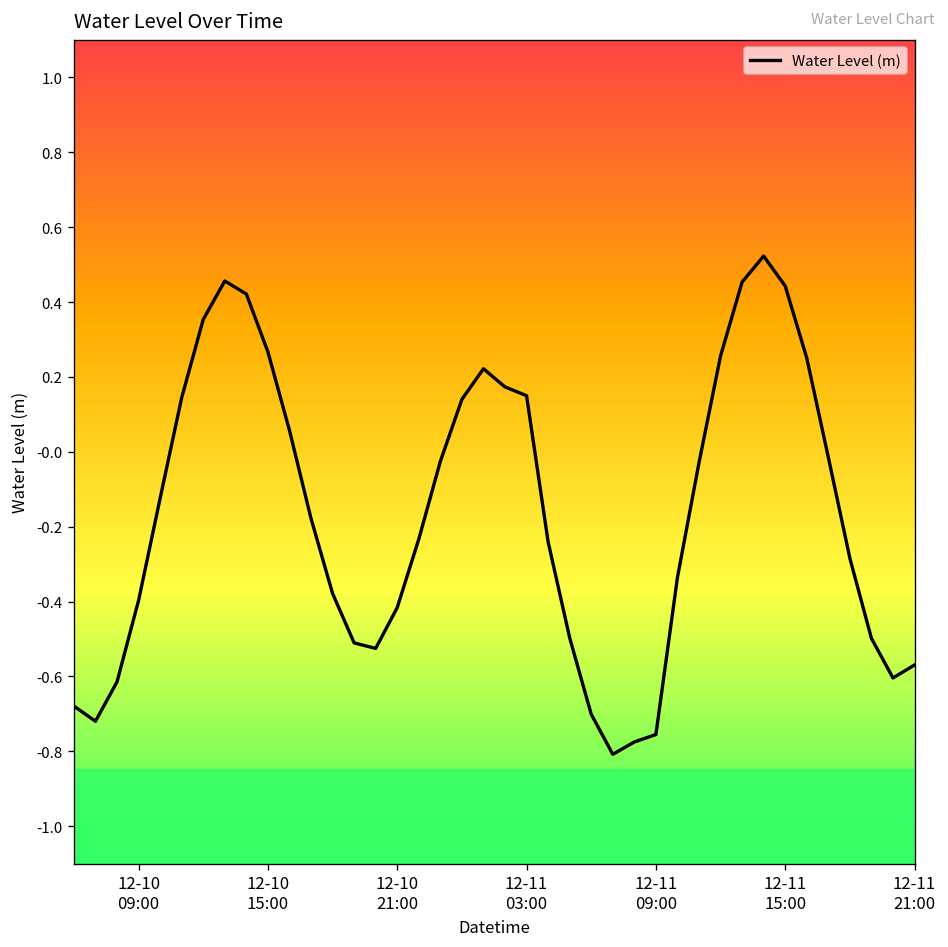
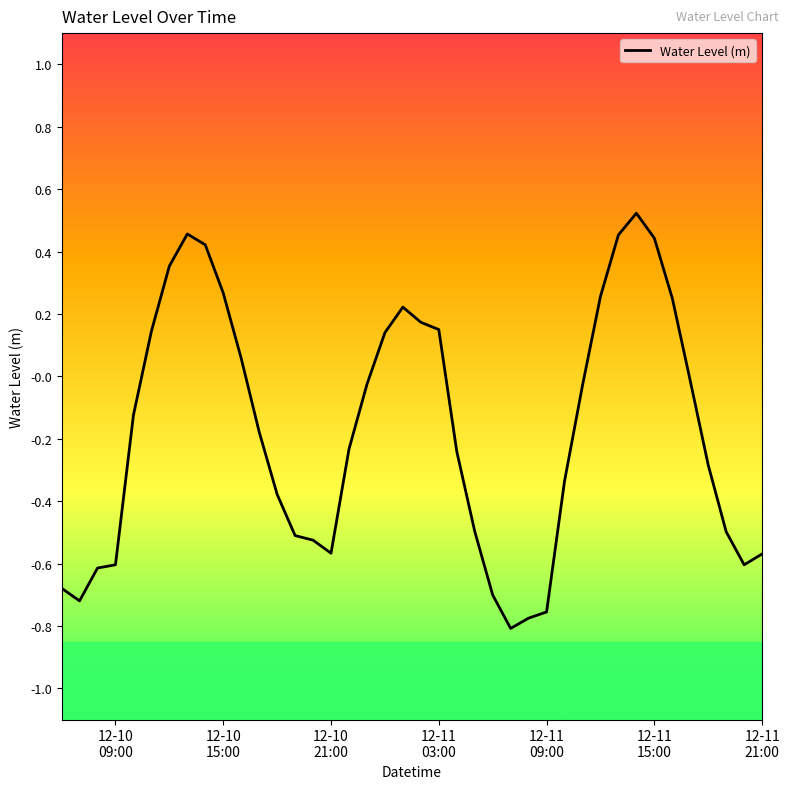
12-10 09:00: -0.40 -> -0.60
12-10 21:00: -0.42 -> -0.57
